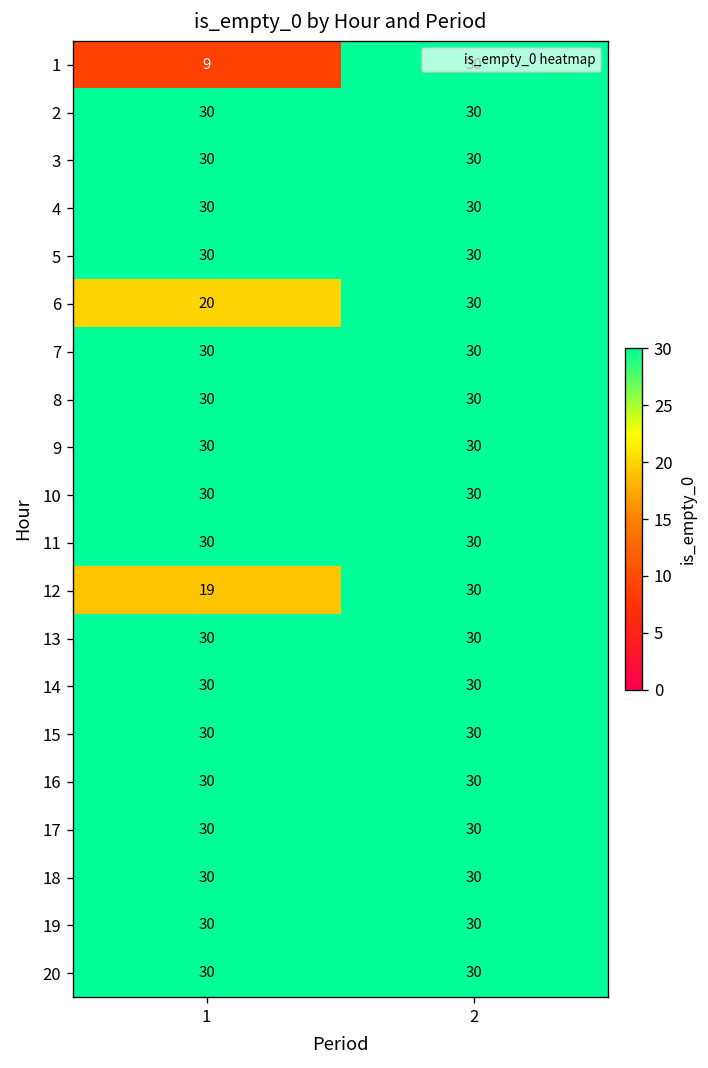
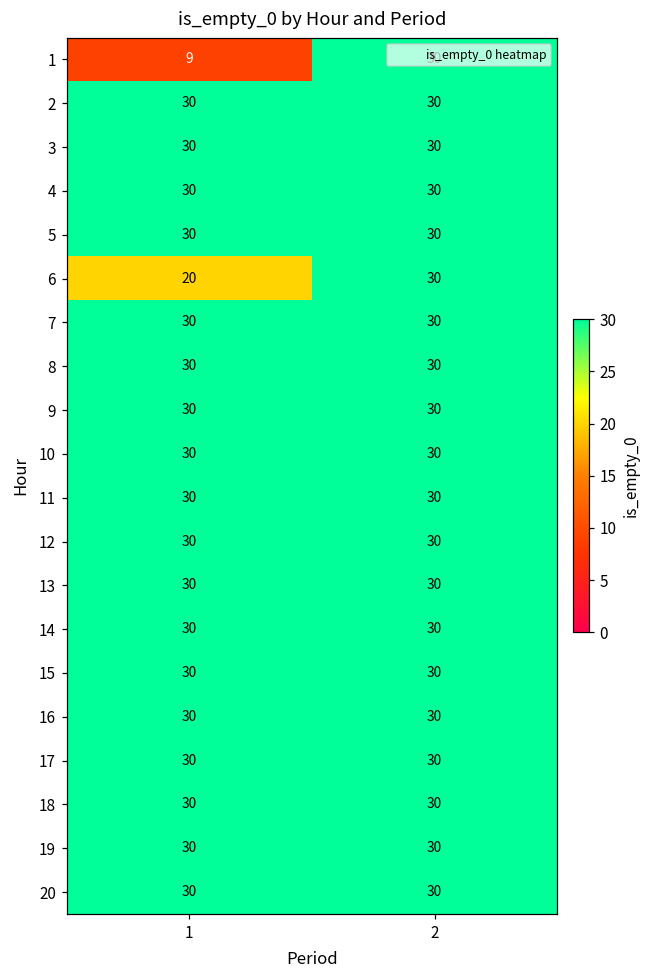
12, 1: 19 -> 30
